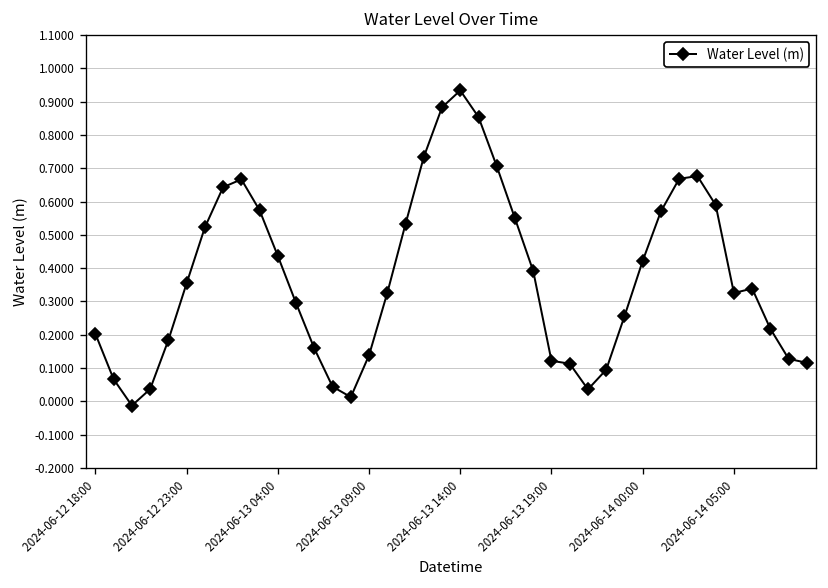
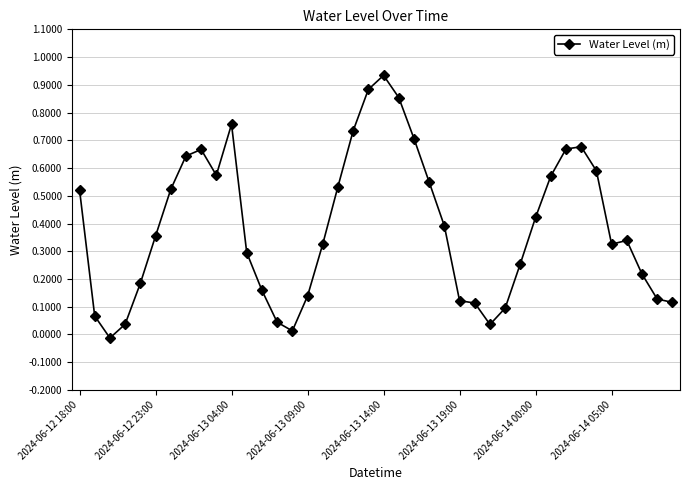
2024-06-12 18:00: 0.20 -> 0.52
2024-06-13 04:00: 0.44 -> 0.76
